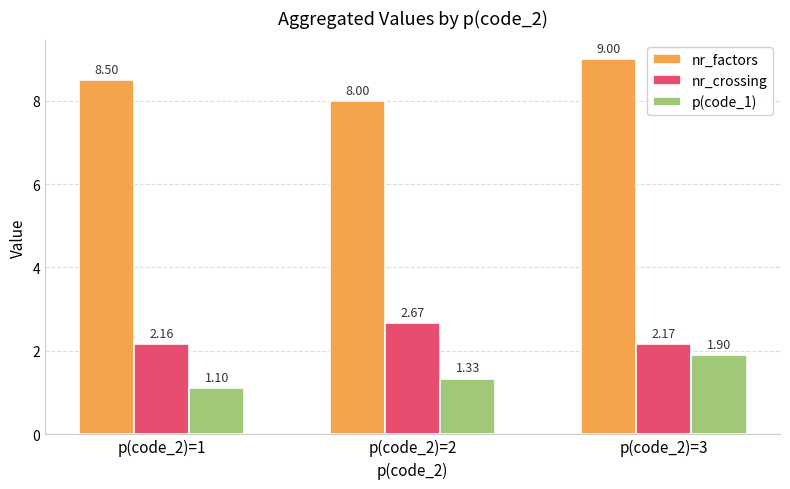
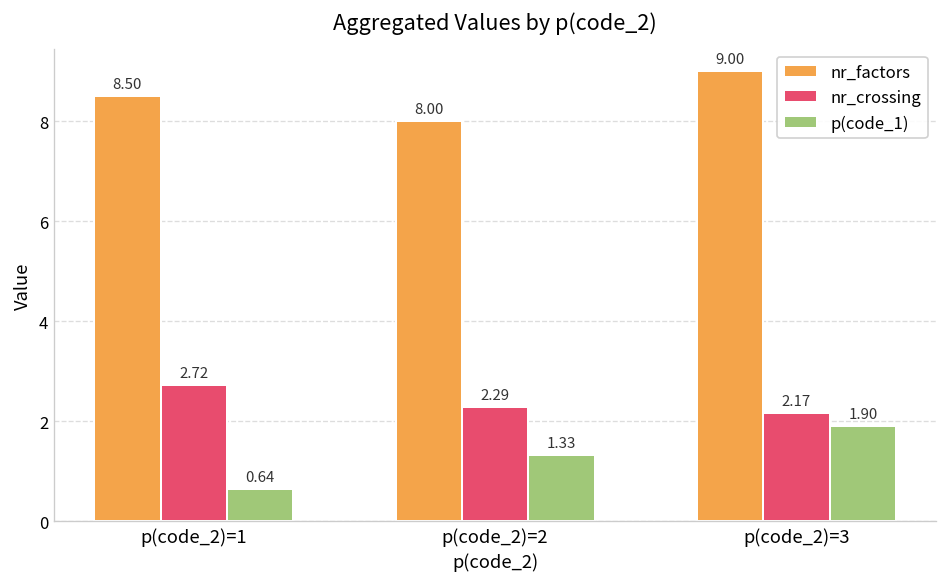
nr_crossing, p(code_2)=1: 2.16 -> 2.72
p(code_1), p(code_2)=1: 1.10 -> 0.64
nr_crossing, p(code_2)=2: 2.67 -> 2.29
